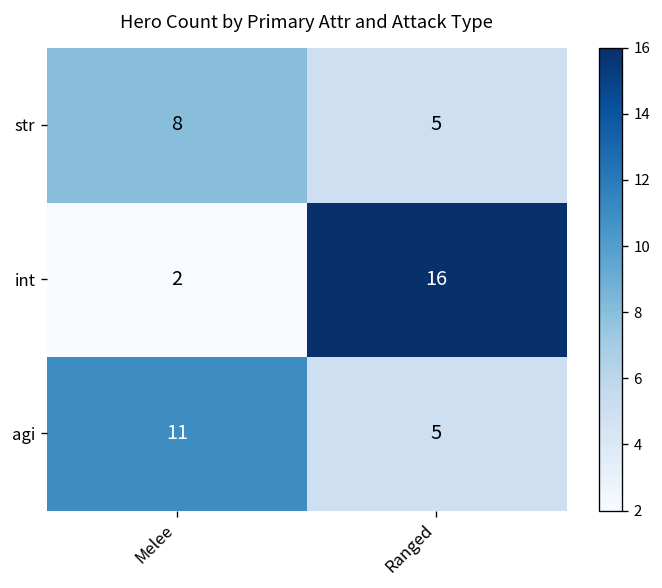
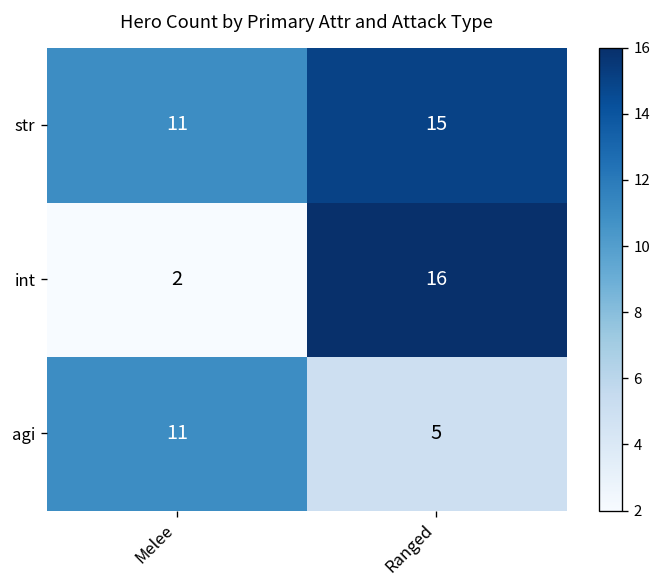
str, Melee: 8 -> 11
str, Ranged: 5 -> 15
